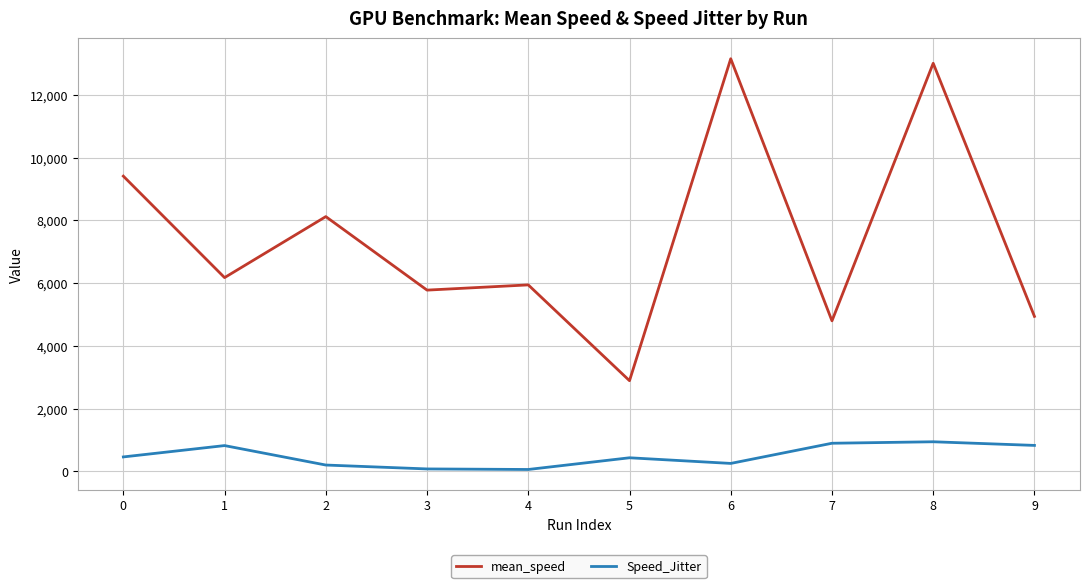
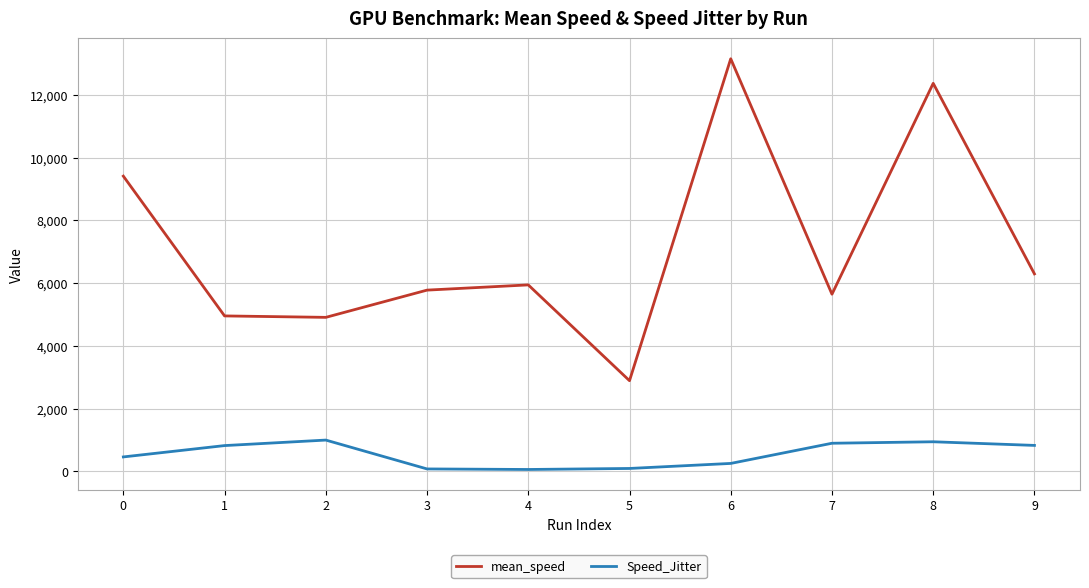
mean_speed, 1: 6,200 -> 5,000
mean_speed, 2: 8,100 -> 4,900
Speed_Jitter, 2: 200 -> 1,000
Speed_Jitter, 5: 400 -> 100
mean_speed, 7: 4,800 -> 5,600
mean_speed, 8: 13,000 -> 12,400
mean_speed, 9: 4,900 -> 6,300
